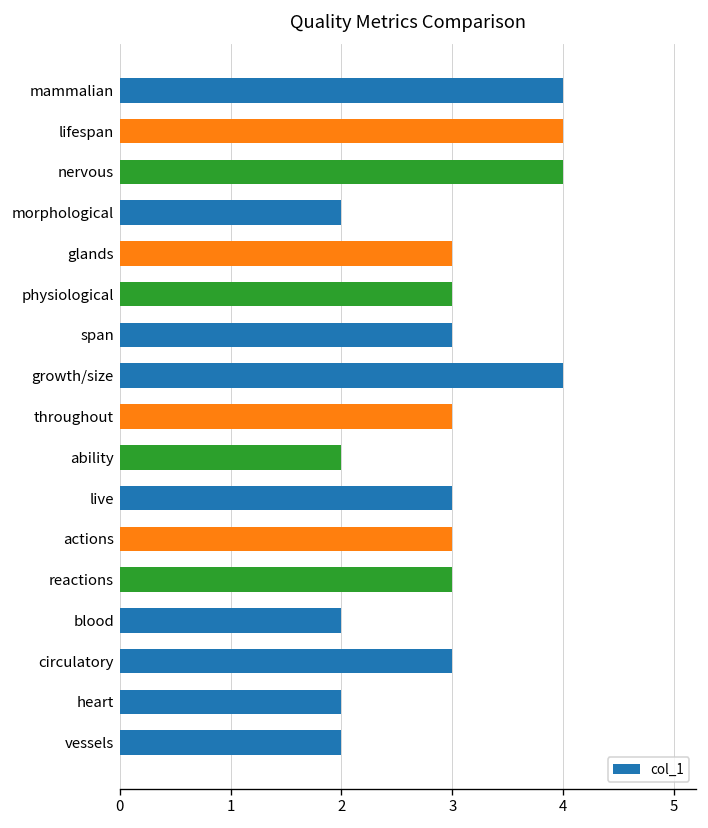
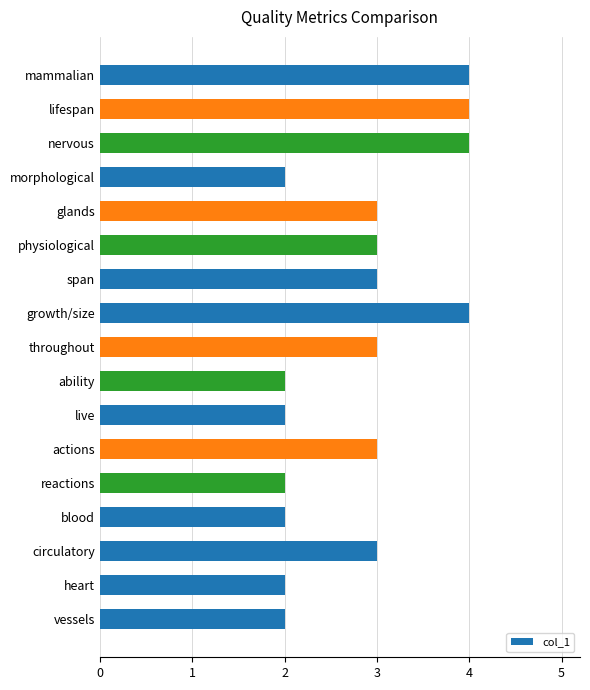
live: 3 -> 2
reactions: 3 -> 2
